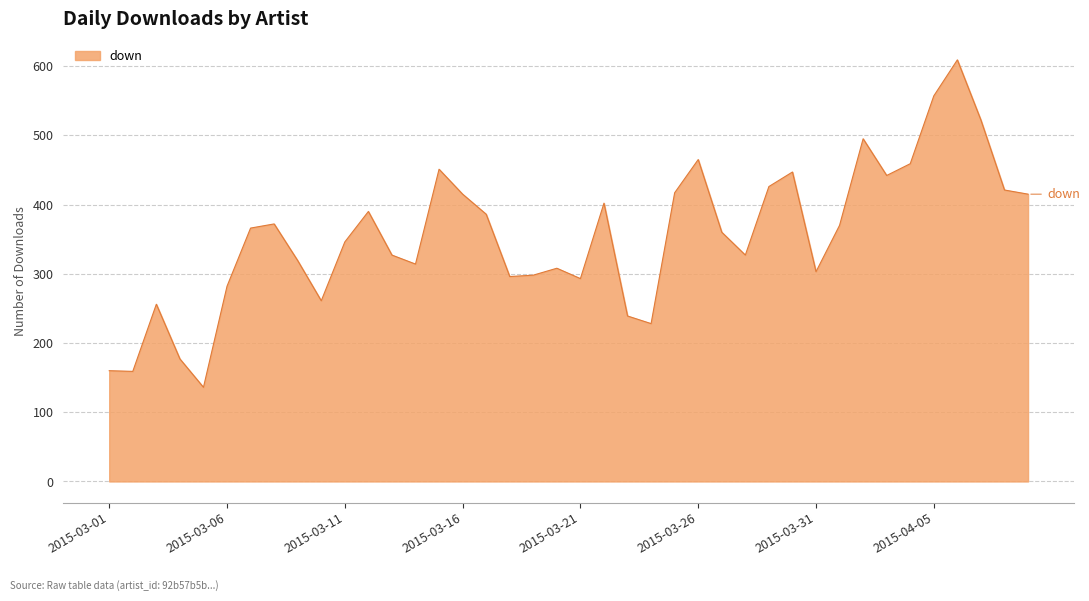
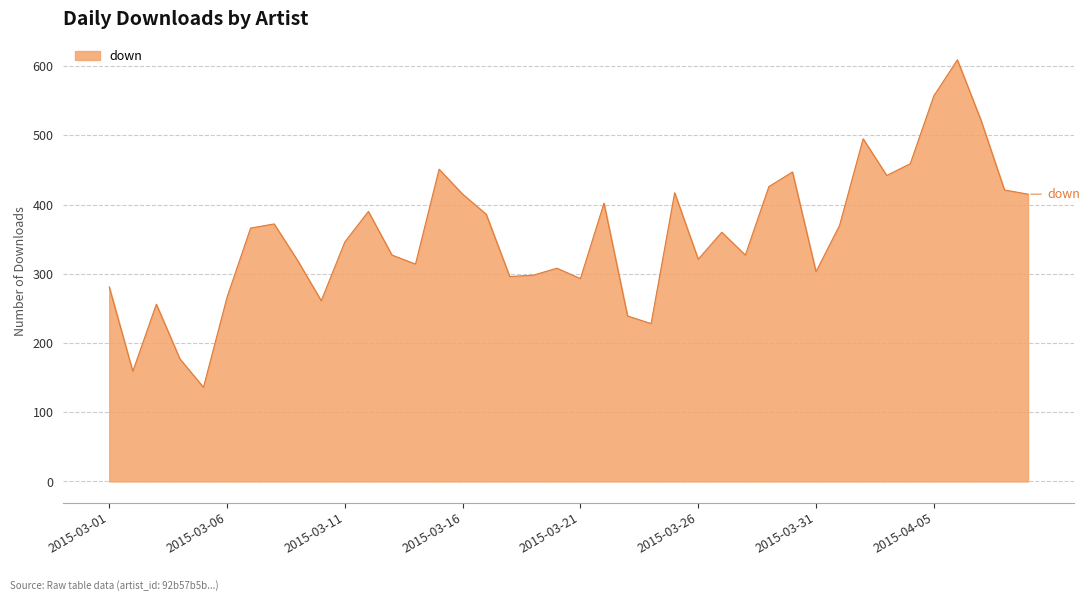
2015-03-01: 160 -> 280
2015-03-06: 280 -> 270
2015-03-26: 470 -> 320
